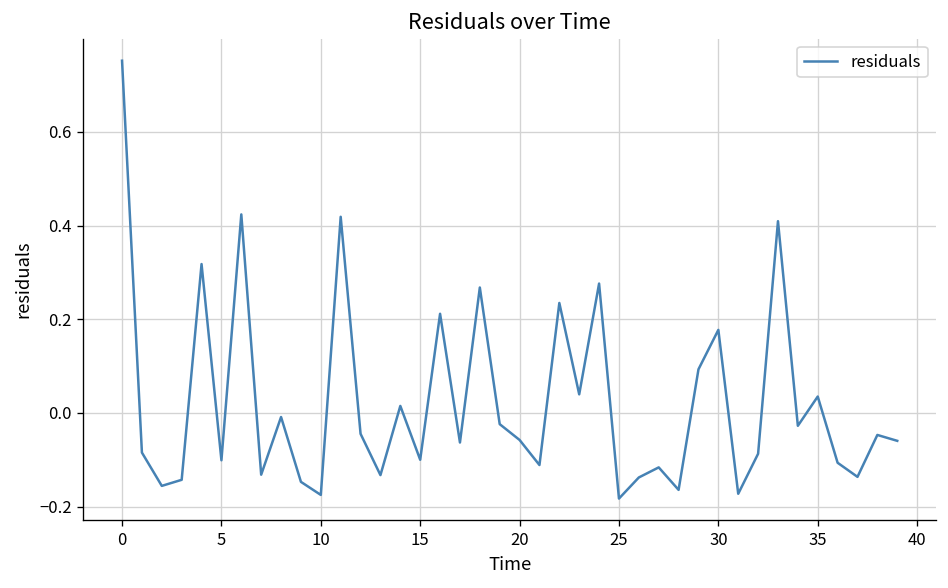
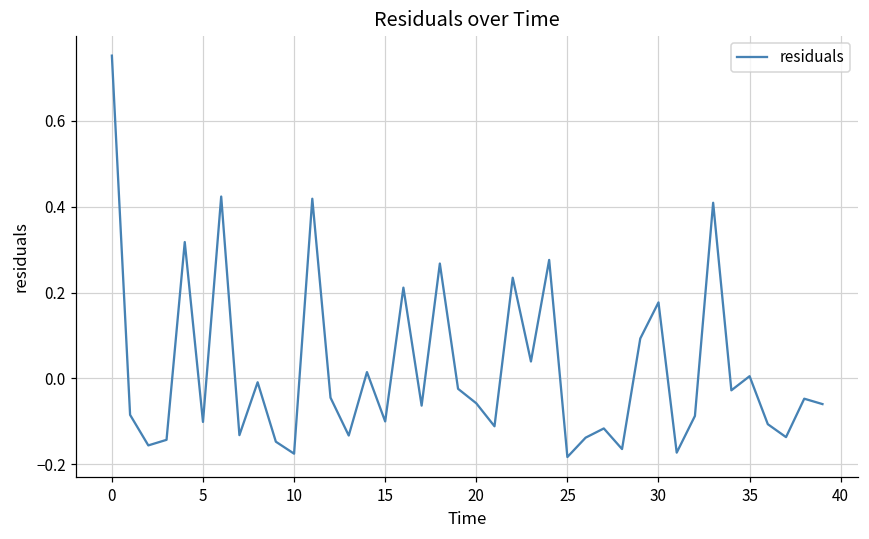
35: 0.03 -> 0.01
